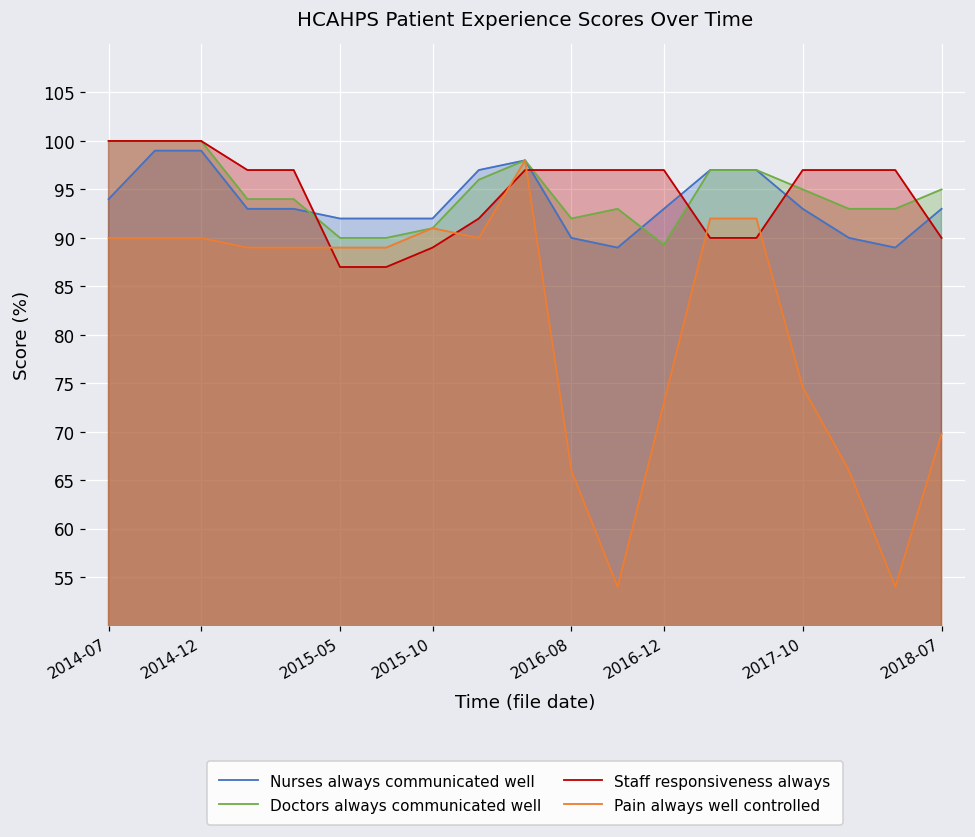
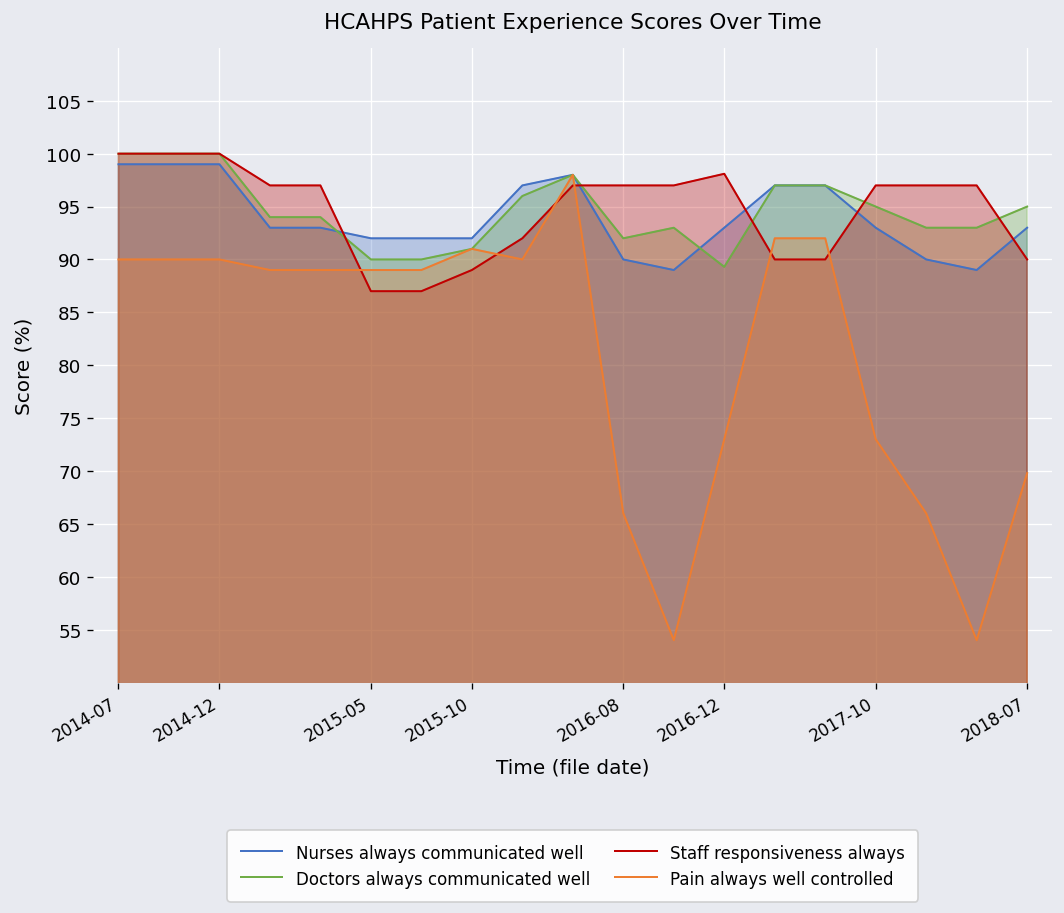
Nurses always communicated well, 2014-07: 94 -> 99
Staff responsiveness always, 2016-12: 97 -> 98
Pain always well controlled, 2017-10: 75 -> 73
